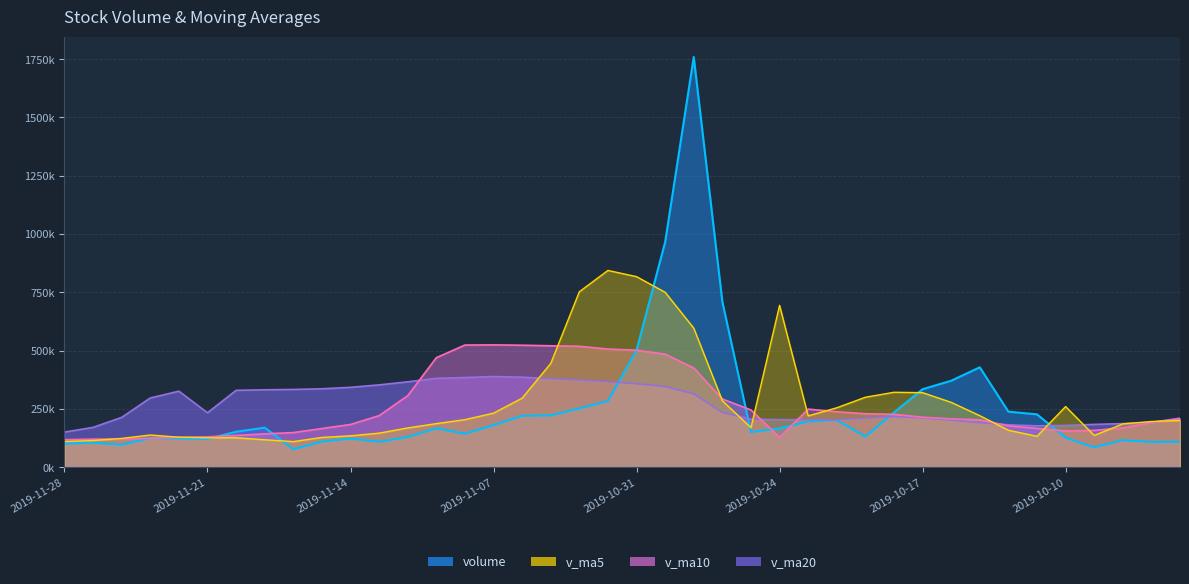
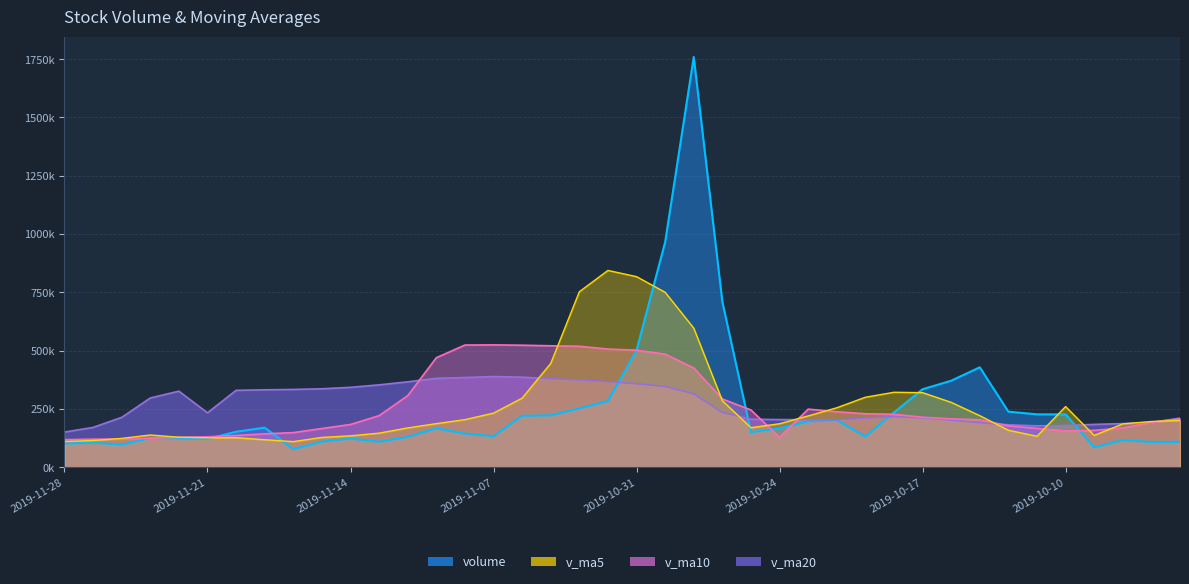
volume, 2019-11-07: 180000 -> 130000
v_ma5, 2019-10-24: 690000 -> 190000
volume, 2019-10-10: 130000 -> 230000
